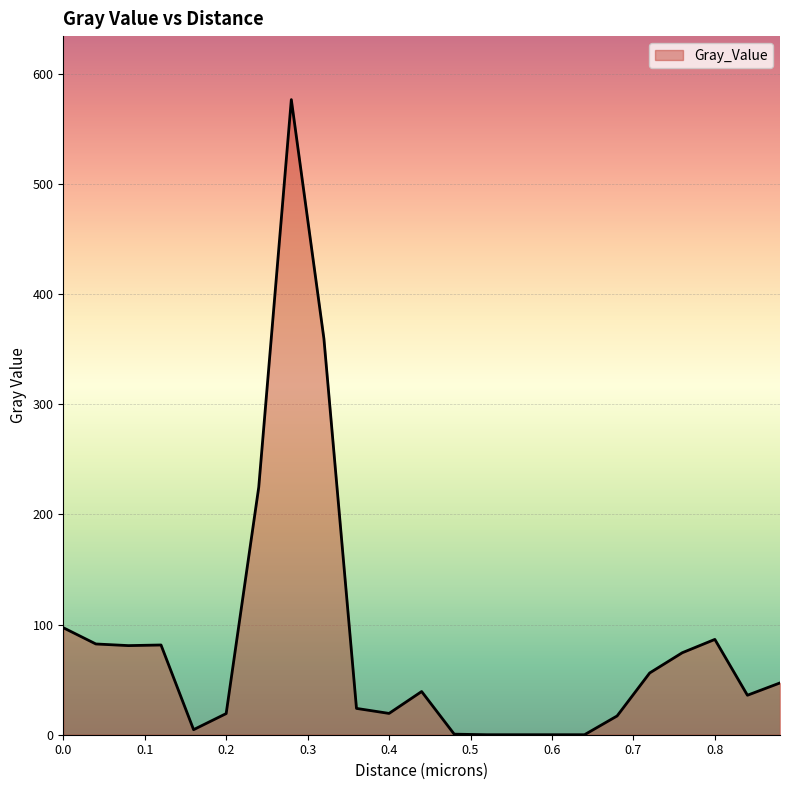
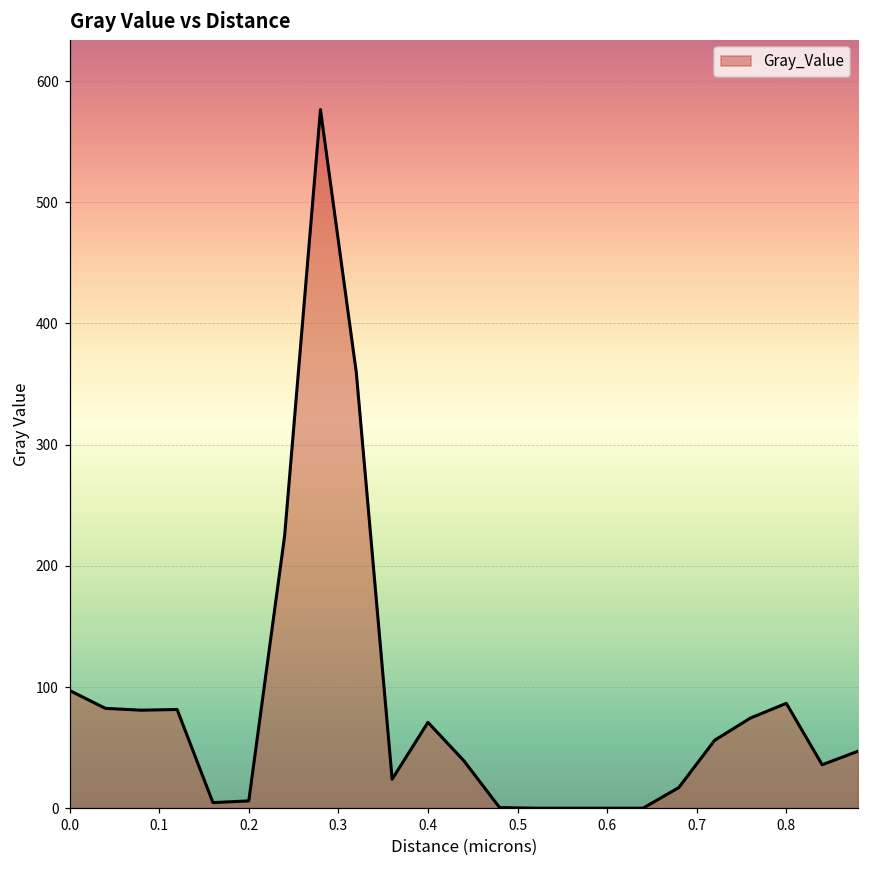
0.2: 19 -> 6
0.4: 19 -> 71
